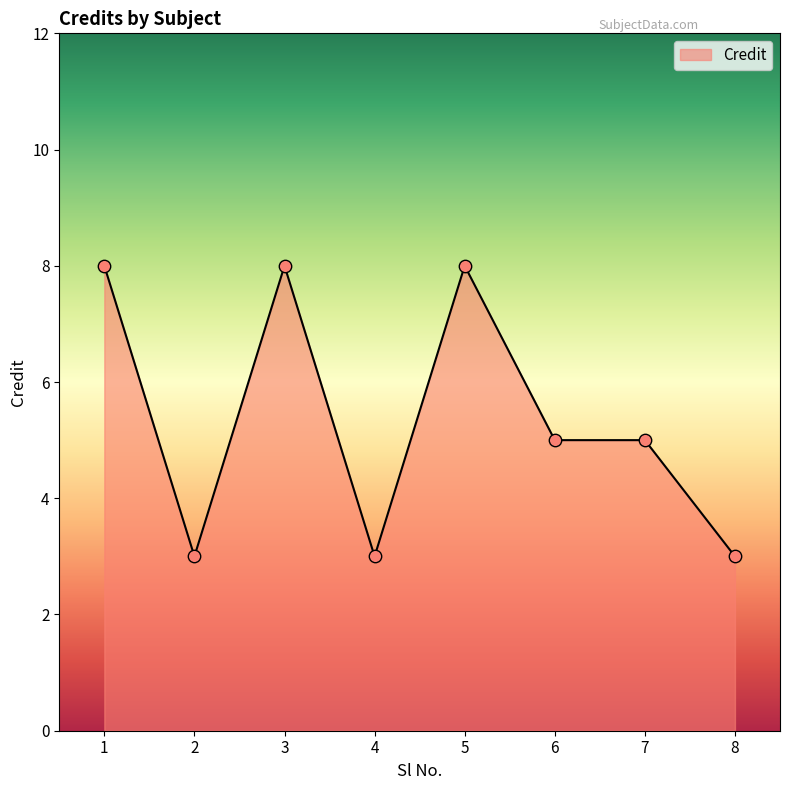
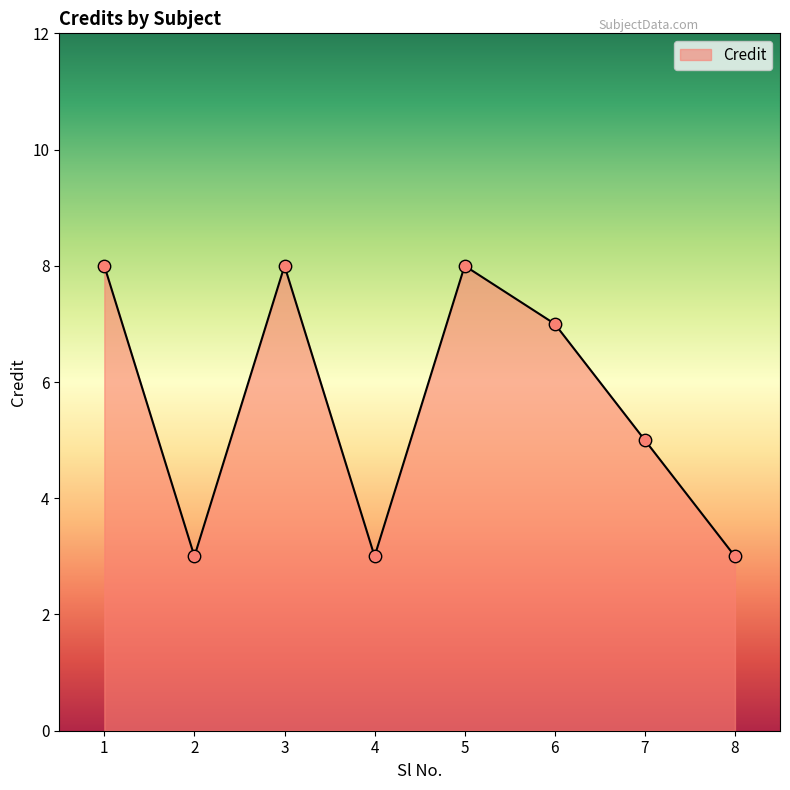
6: 5 -> 7
